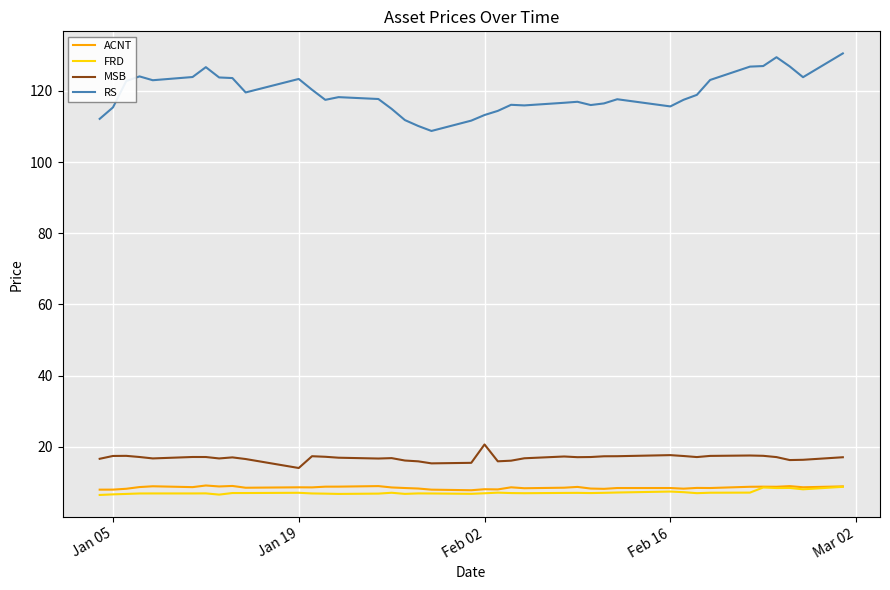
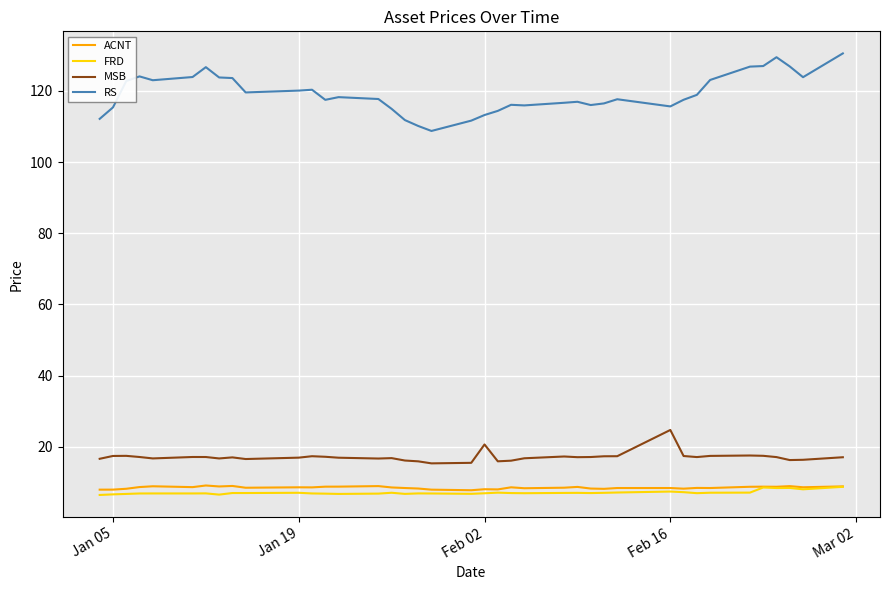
MSB, Jan 19: 14 -> 17
RS, Jan 19: 123 -> 120
MSB, Feb 16: 18 -> 25
